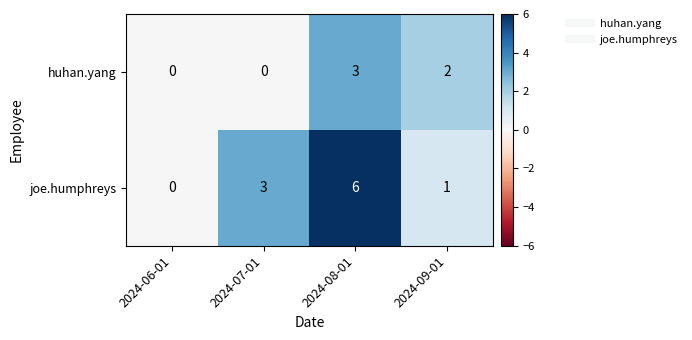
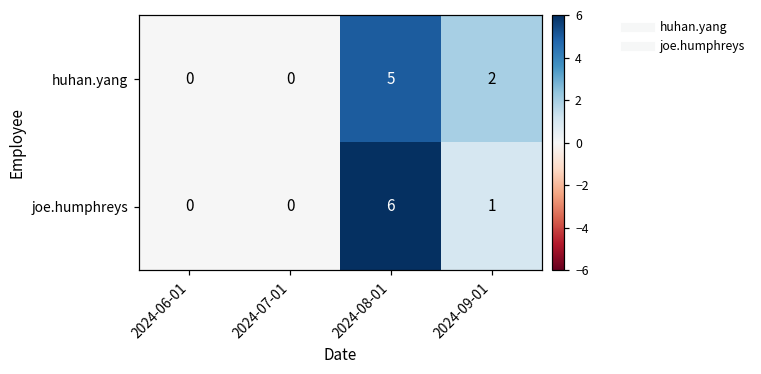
huhan.yang, 2024-08-01: 3 -> 5
joe.humphreys, 2024-07-01: 3 -> 0
